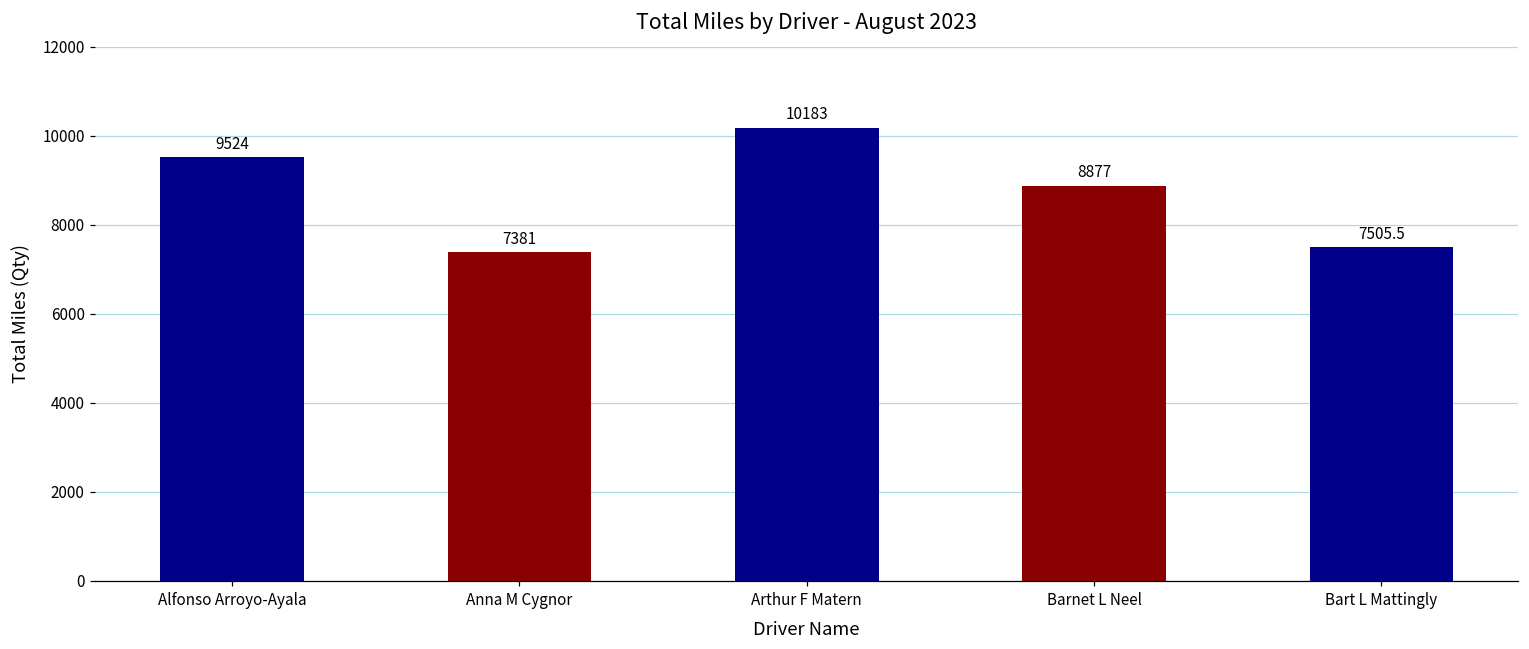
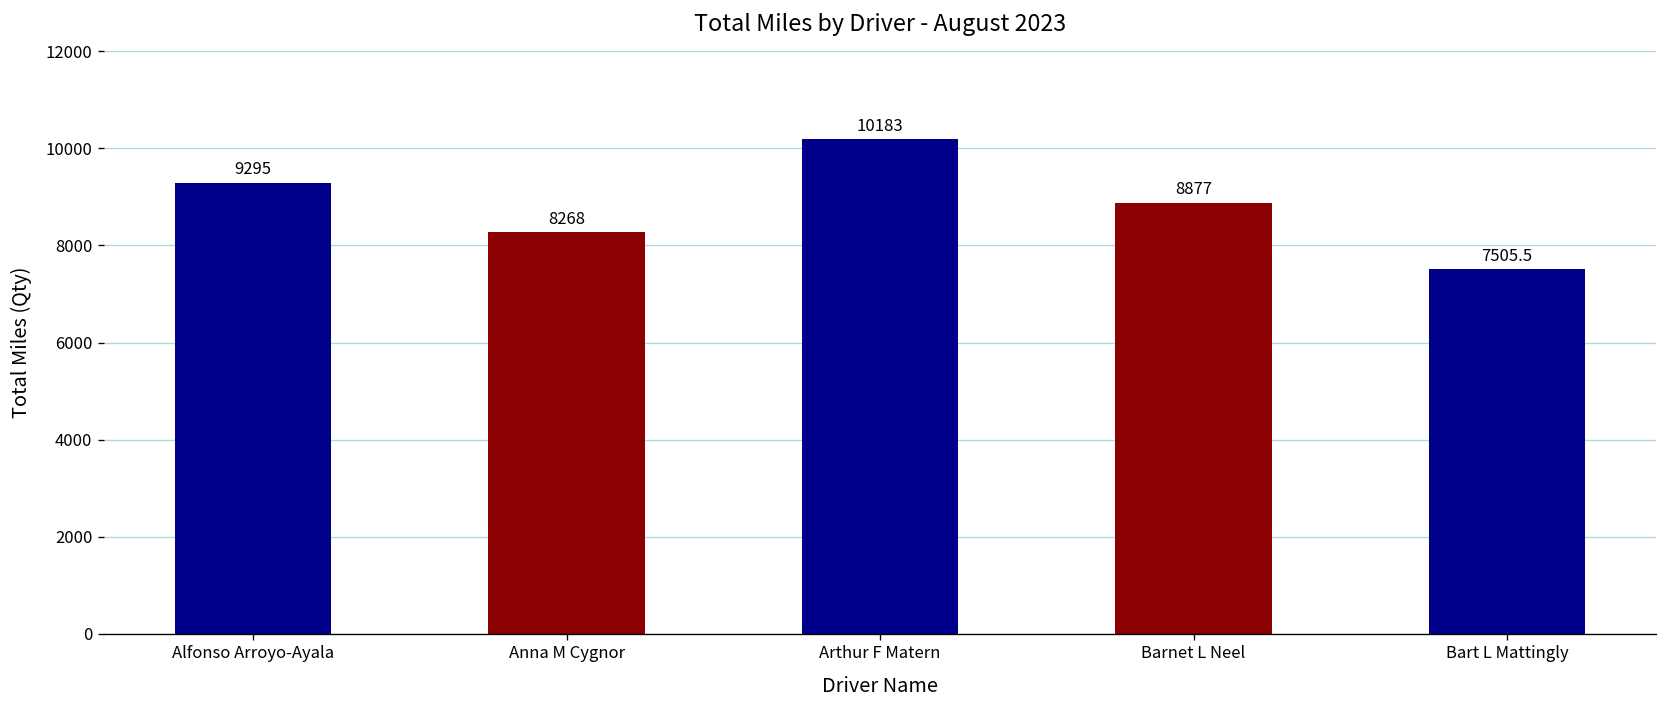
Alfonso Arroyo-Ayala: 9524 -> 9295
Anna M Cygnor: 7381 -> 8268
